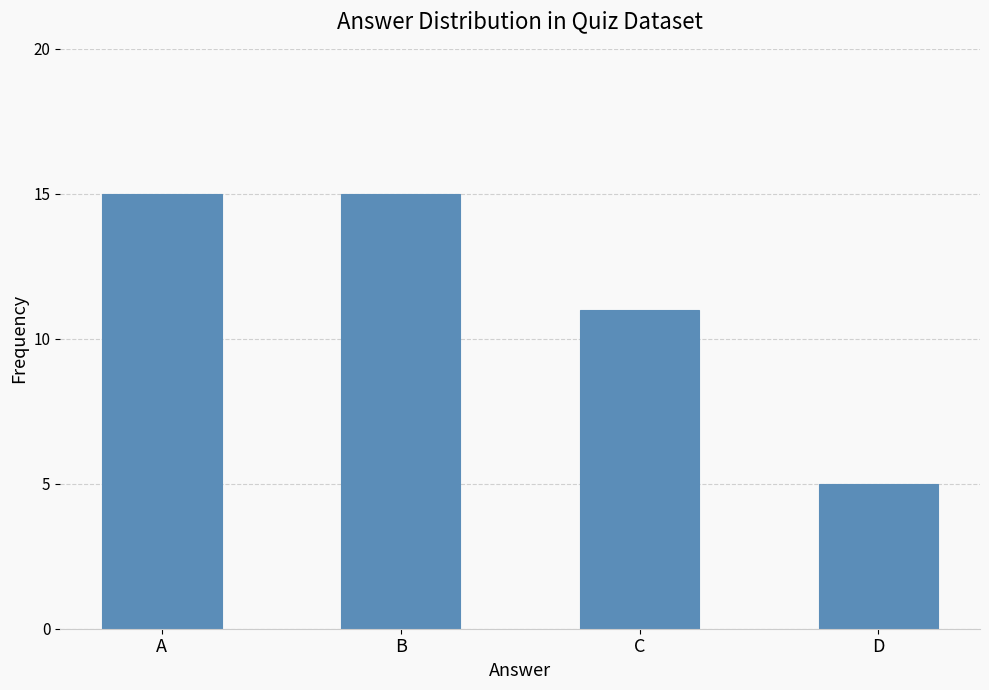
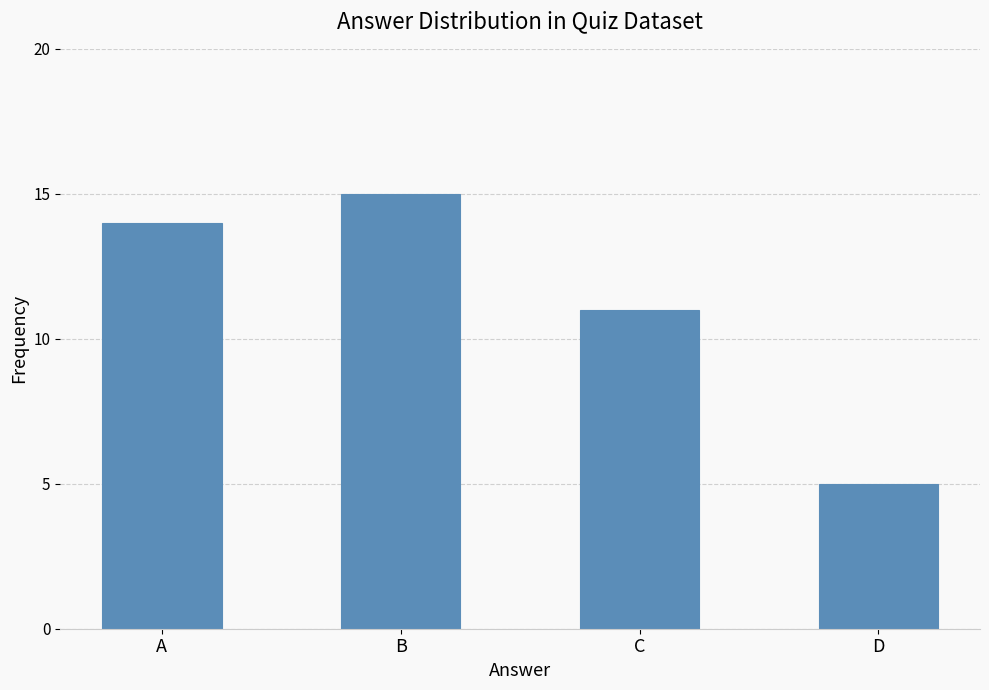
A: 15 -> 14
